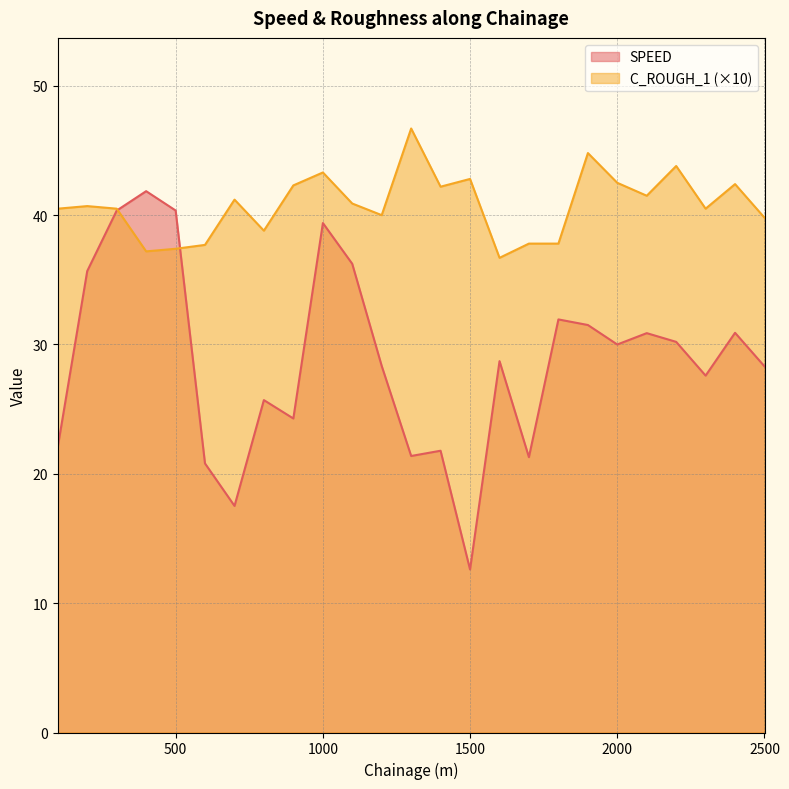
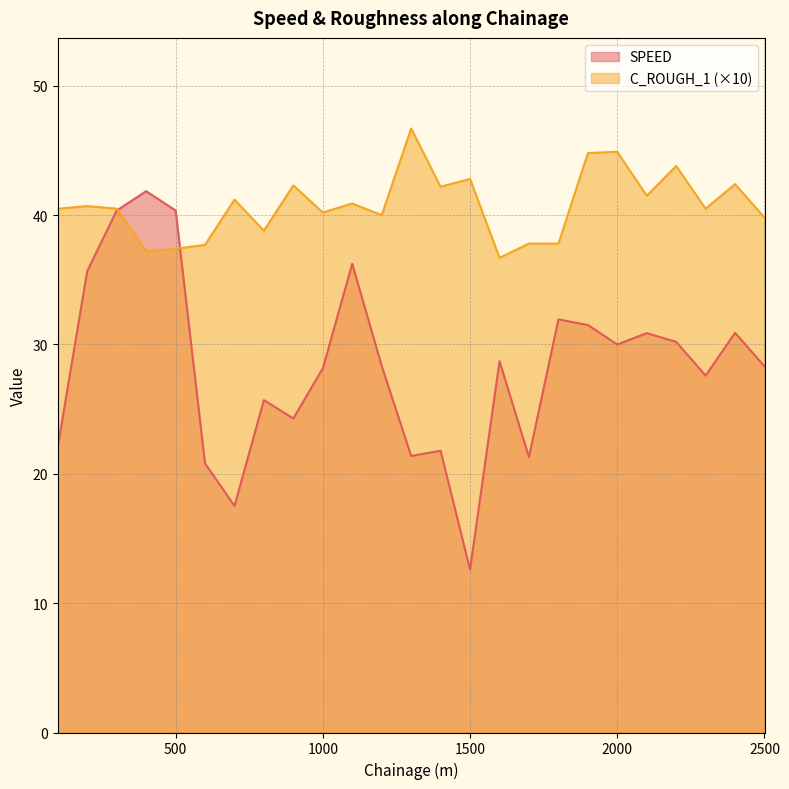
SPEED, 1000: 39.4 -> 28.2
C_ROUGH_1 (×10), 1000: 43.3 -> 40.2
C_ROUGH_1 (×10), 2000: 42.5 -> 44.9
